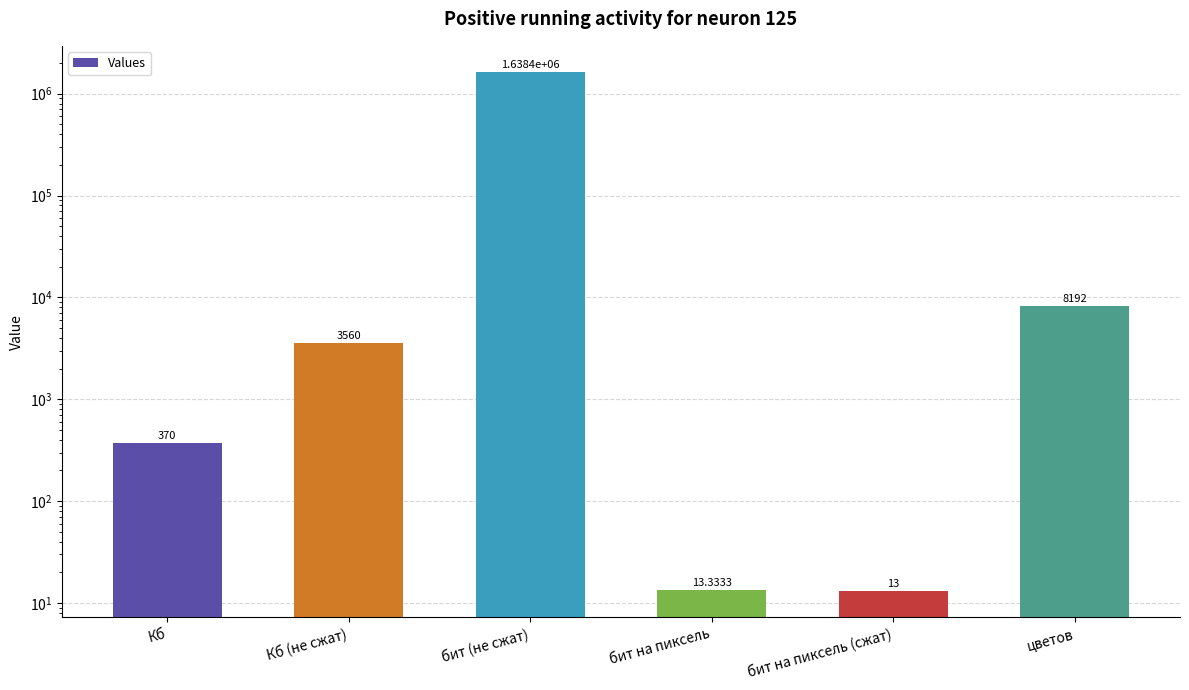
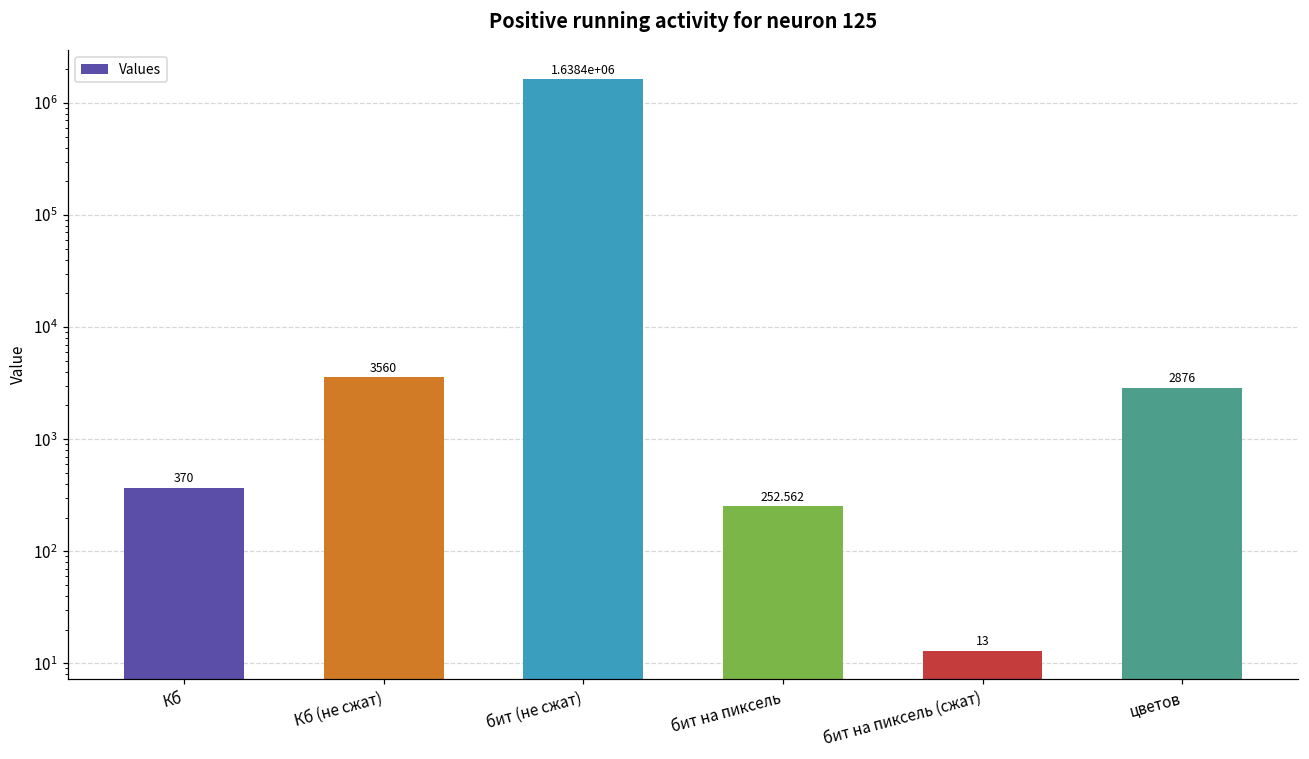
бит на пиксель: 13.3333 -> 252.562
цветов: 8192 -> 2876
